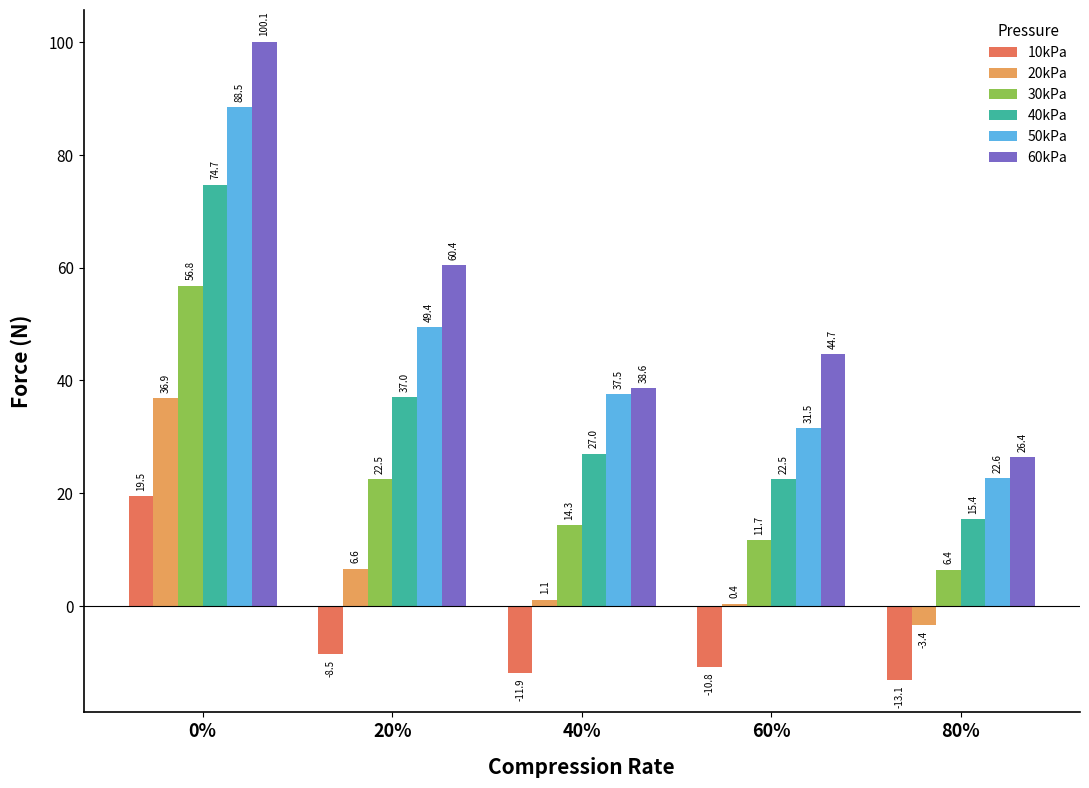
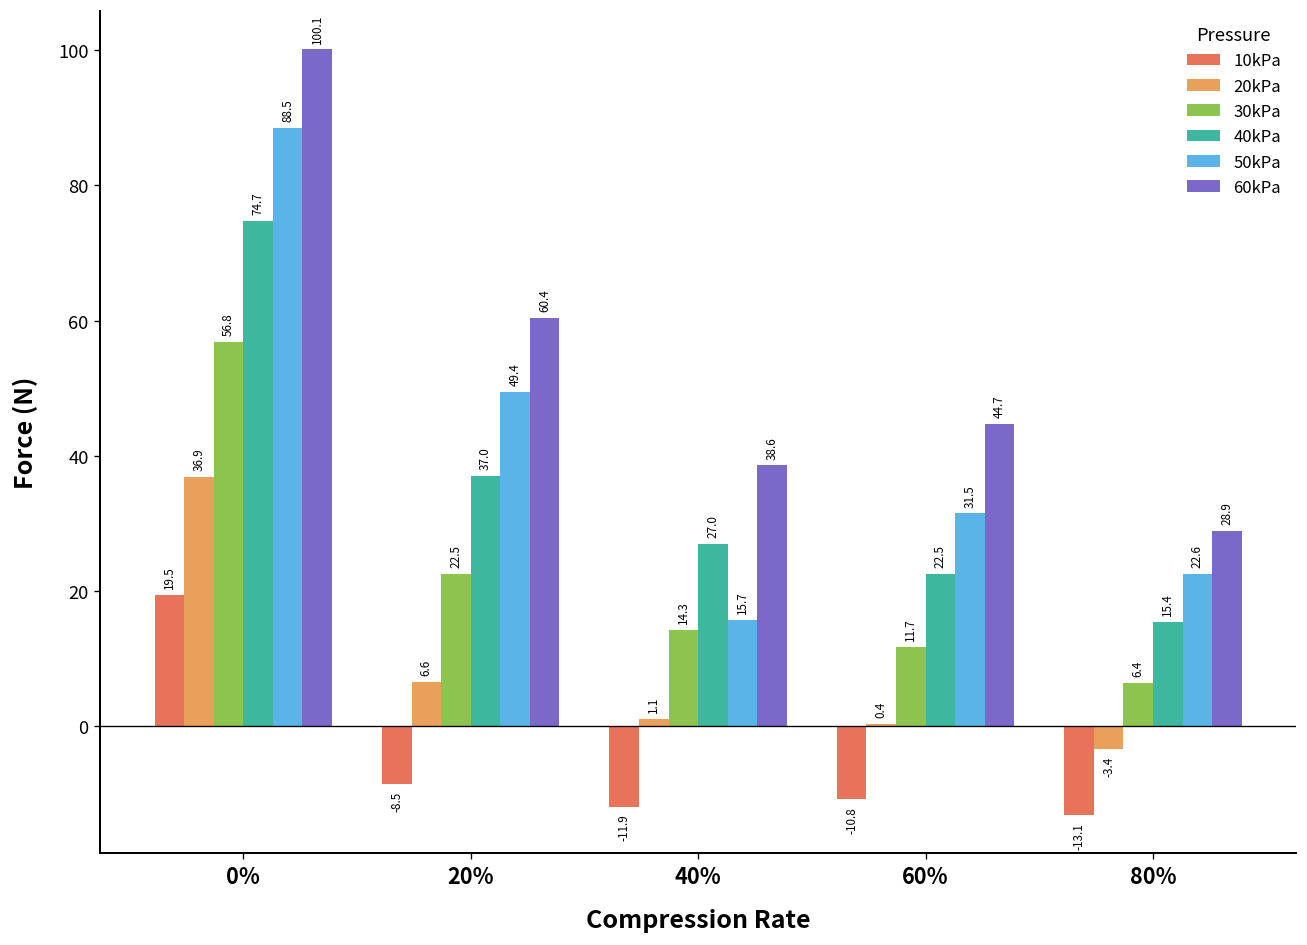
50kPa, 40%: 37.5 -> 15.7
60kPa, 80%: 26.4 -> 28.9
